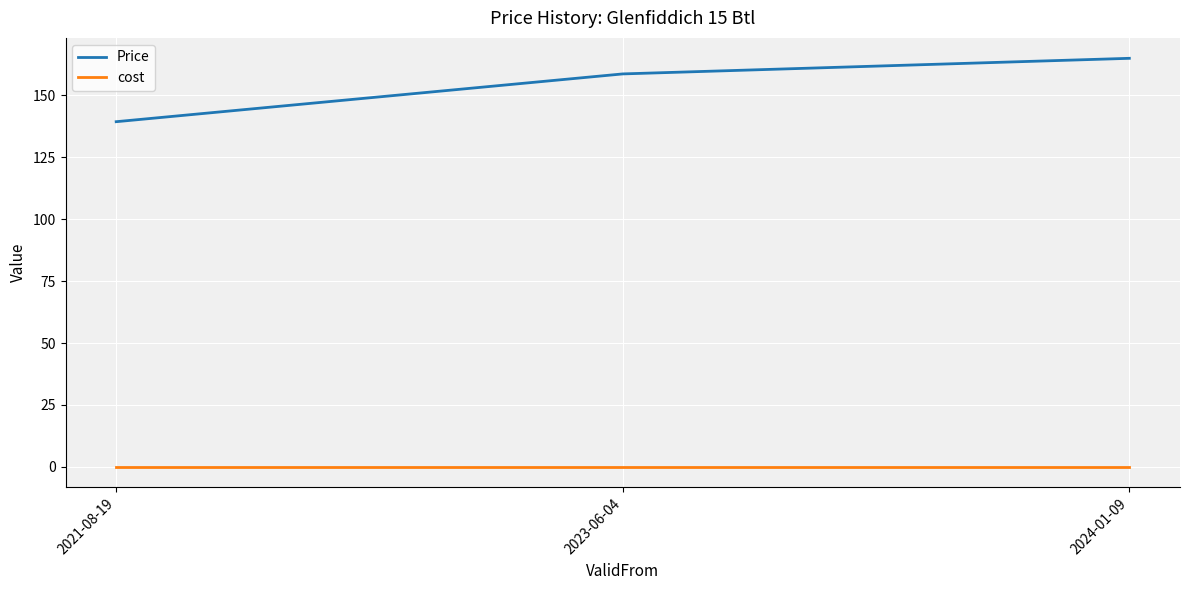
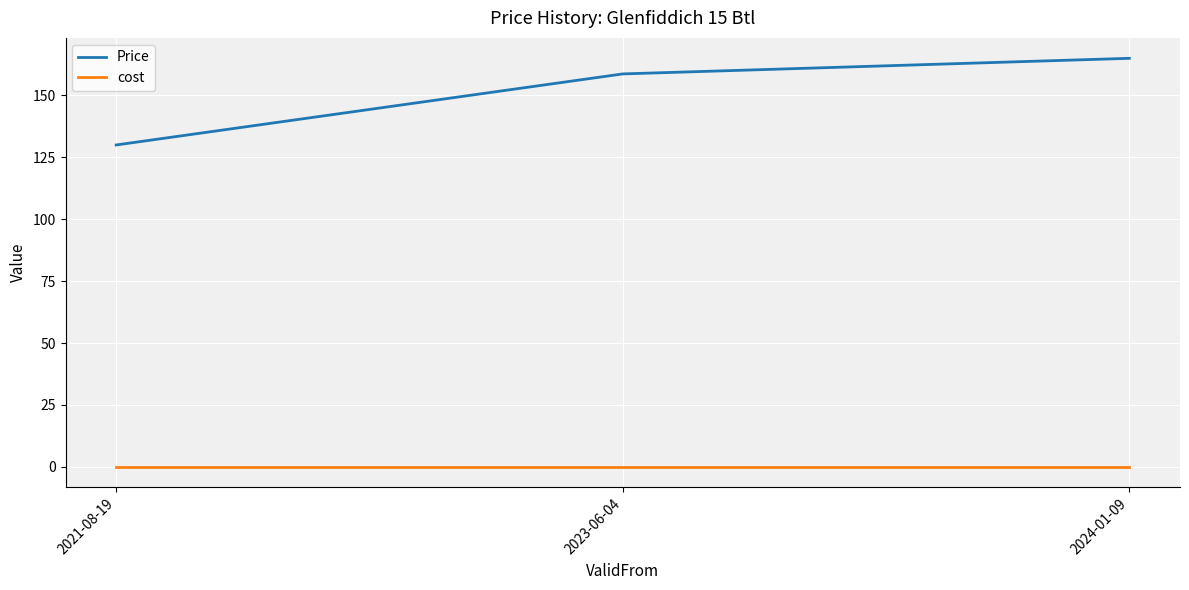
Price, 2021-08-19: 139 -> 130
